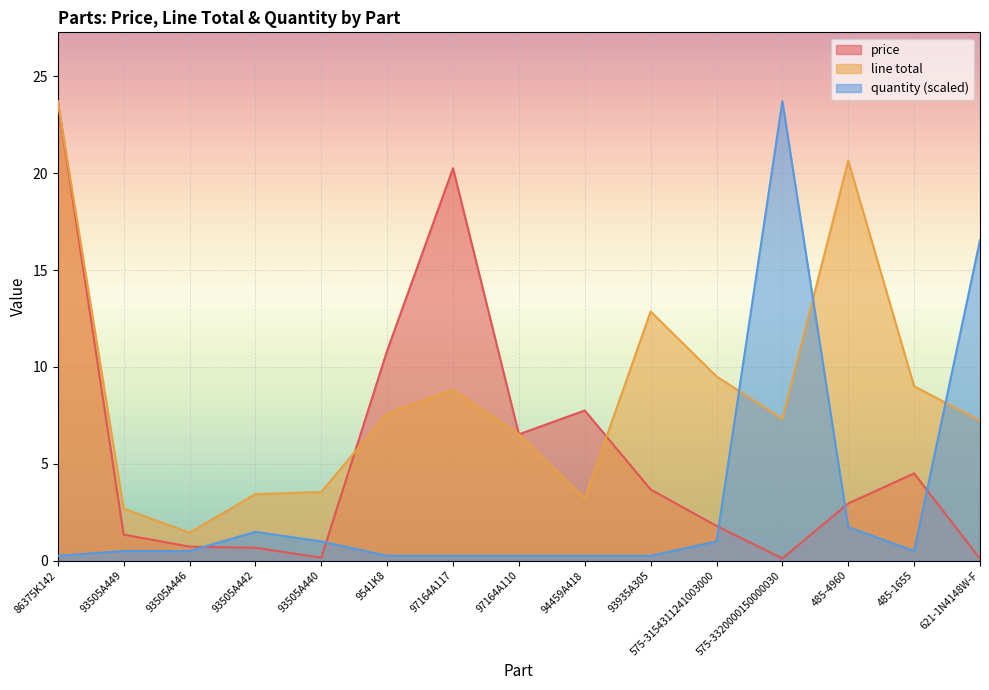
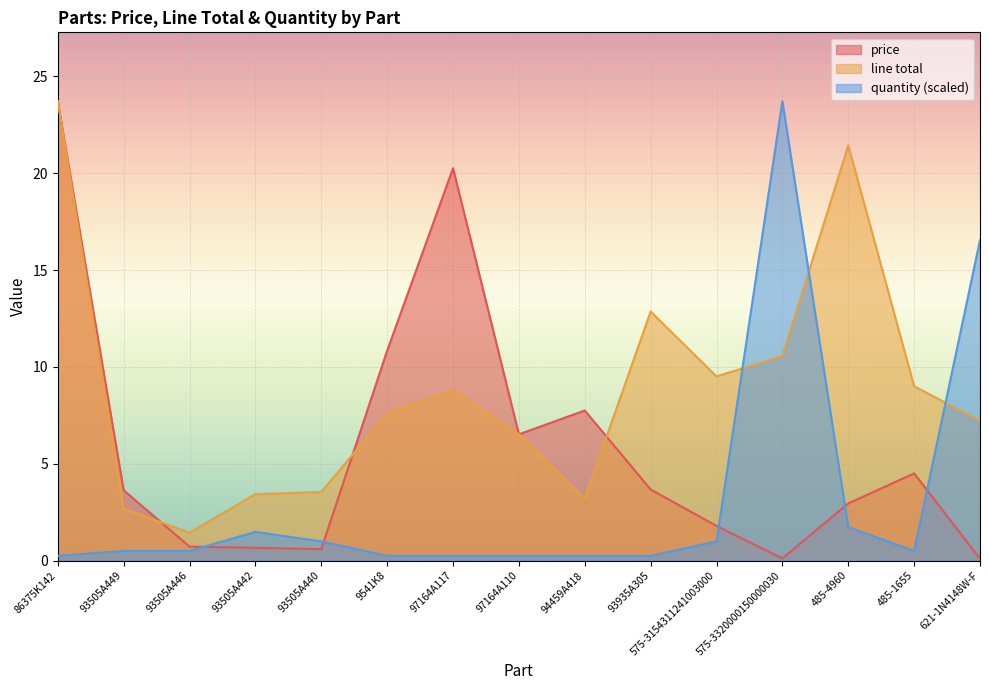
price, 93505A449: 1.3 -> 3.6
price, 93505A440: 0.2 -> 0.6
line total, 575-3320000150000030: 7.3 -> 10.6
line total, 485-4960: 20.7 -> 21.4
